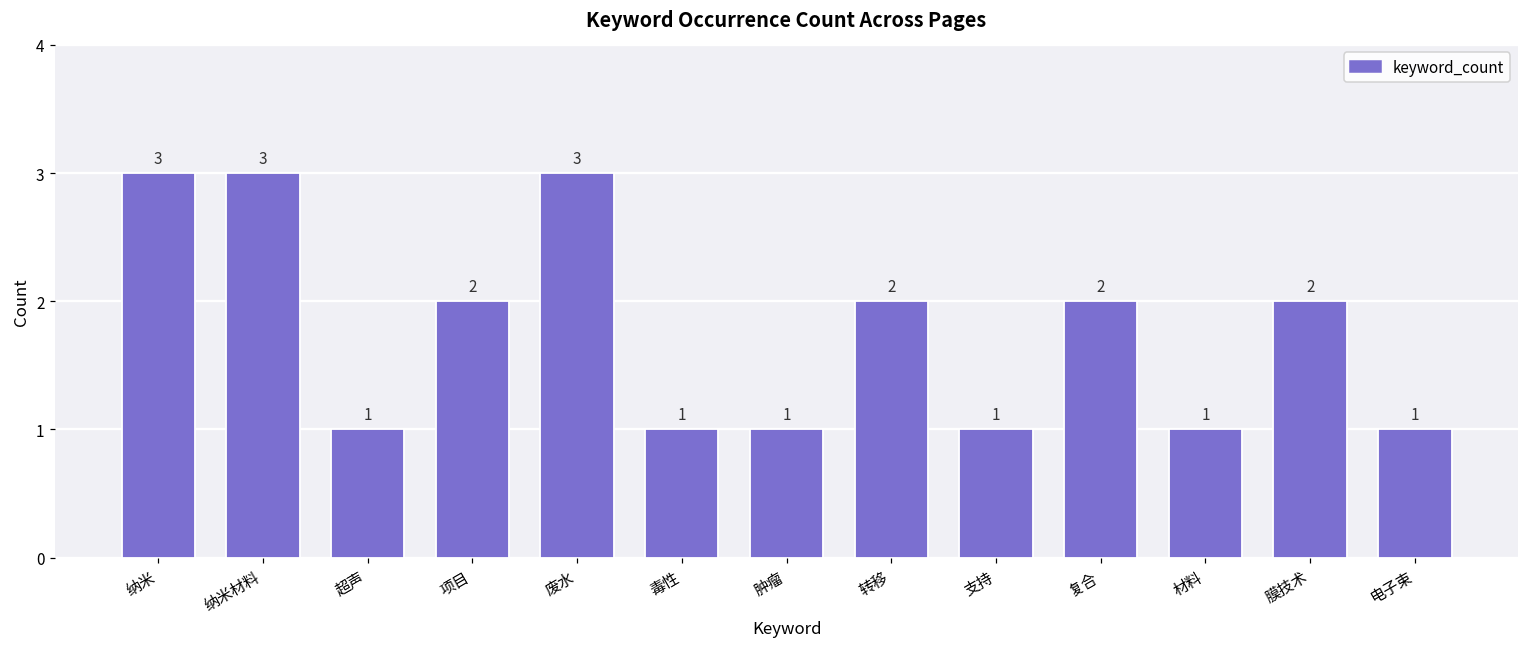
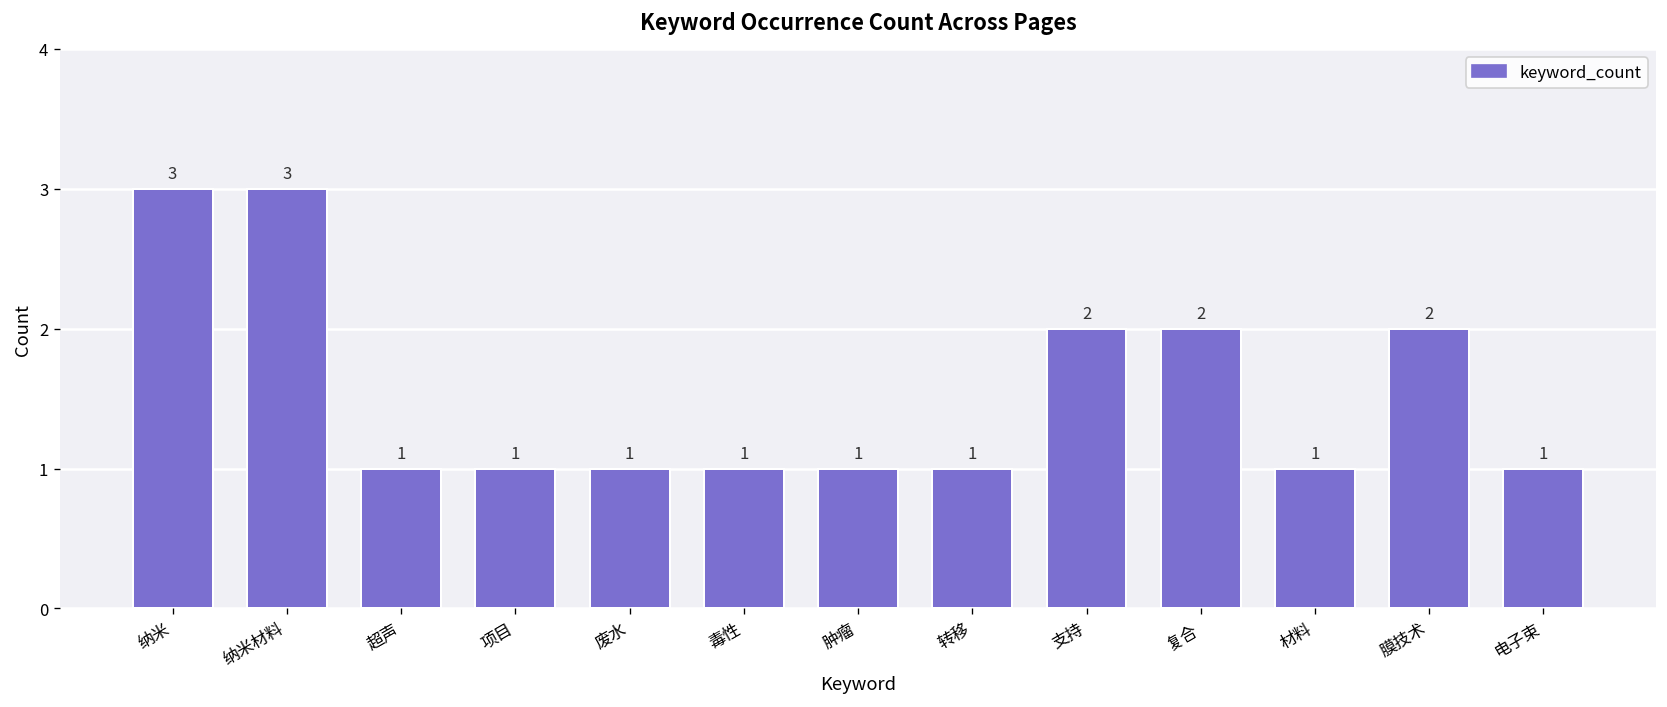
项目: 2 -> 1
废水: 3 -> 1
转移: 2 -> 1
支持: 1 -> 2
